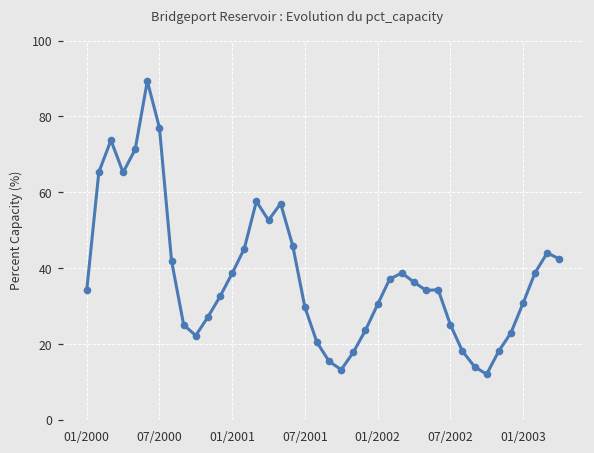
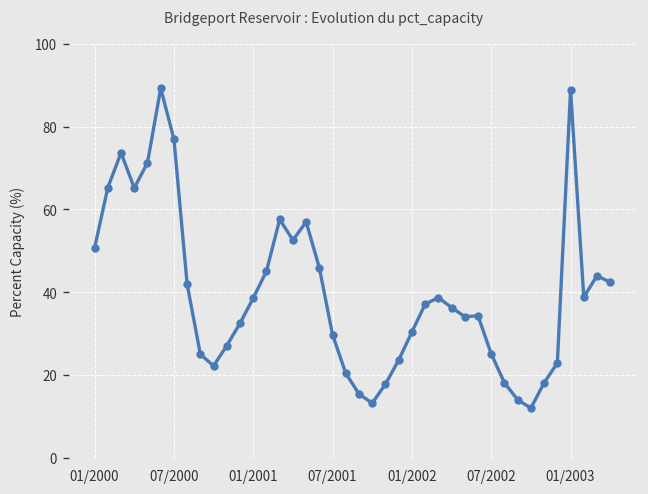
01/2000: 34 -> 51
01/2003: 31 -> 89
